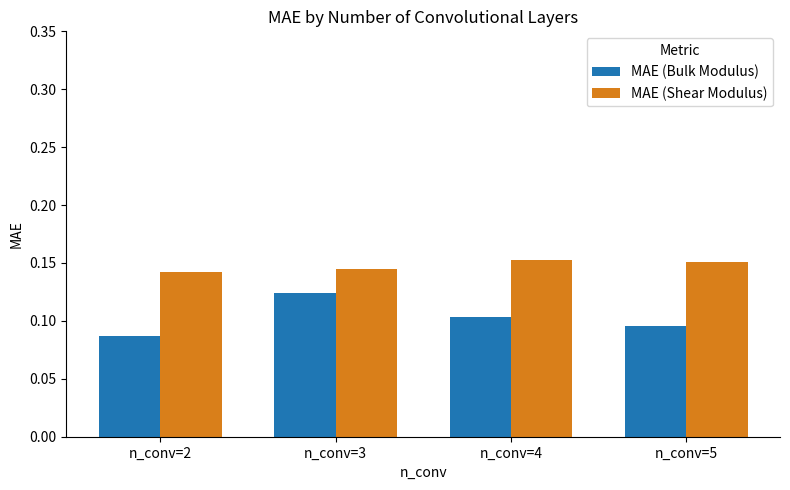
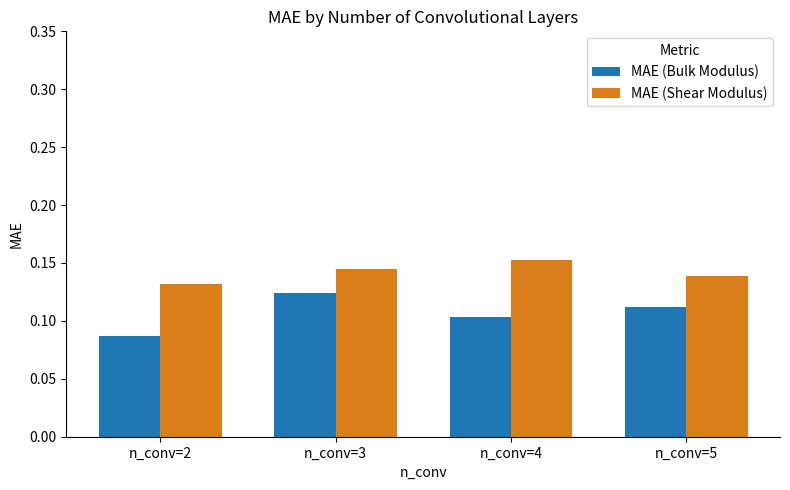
MAE (Shear Modulus), n_conv=2: 0.142 -> 0.132
MAE (Bulk Modulus), n_conv=5: 0.096 -> 0.112
MAE (Shear Modulus), n_conv=5: 0.151 -> 0.139
